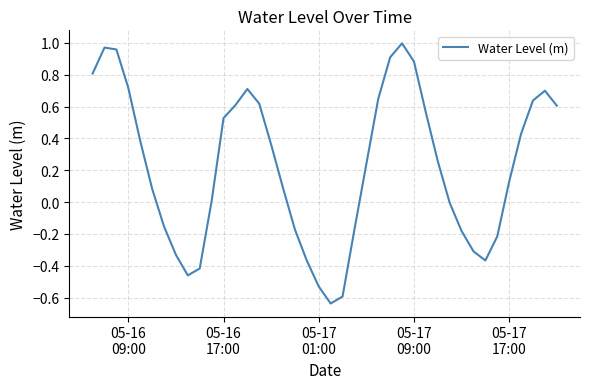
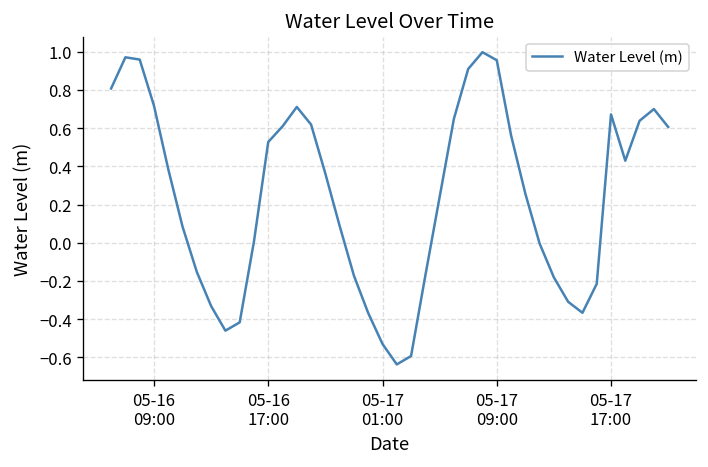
05-17 09:00: 0.88 -> 0.96
05-17 17:00: 0.13 -> 0.67
